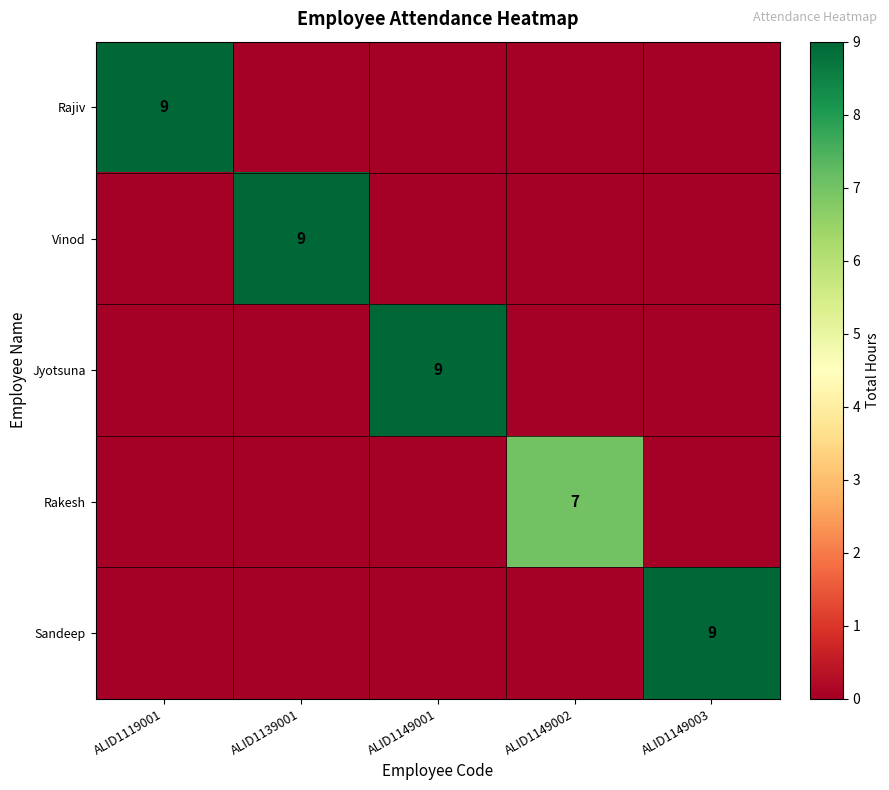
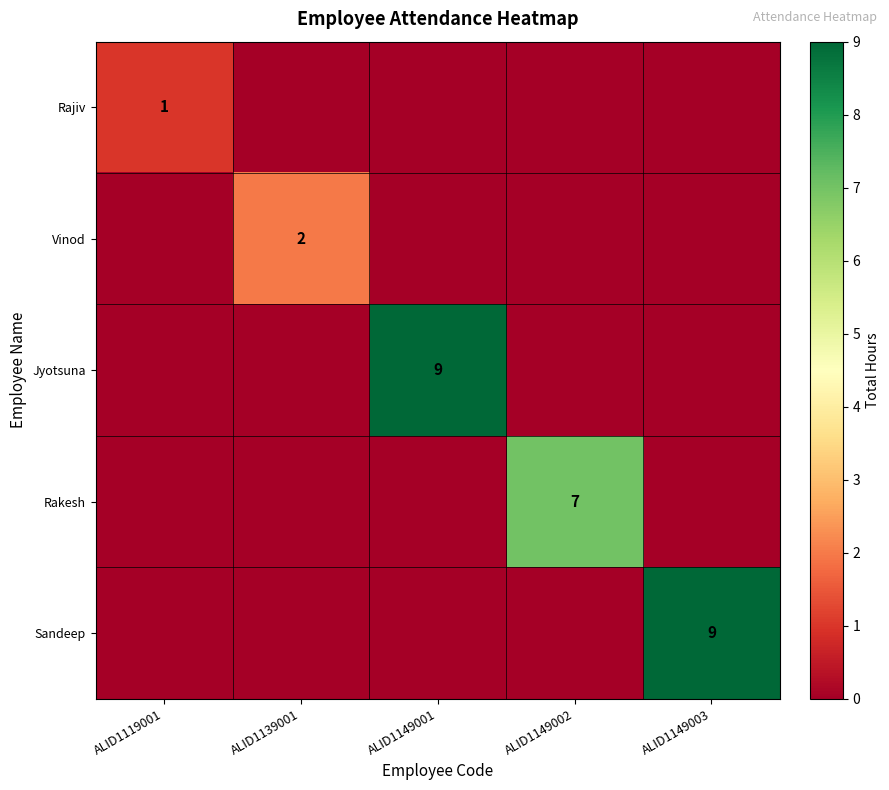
Rajiv, ALID1119001: 9 -> 1
Vinod, ALID1139001: 9 -> 2
